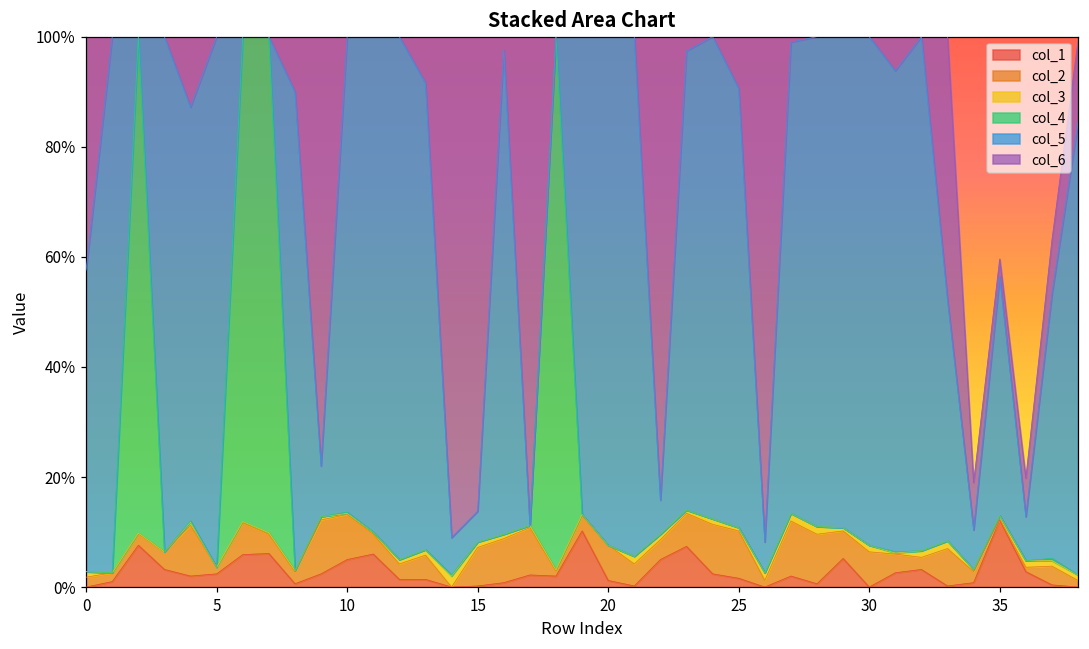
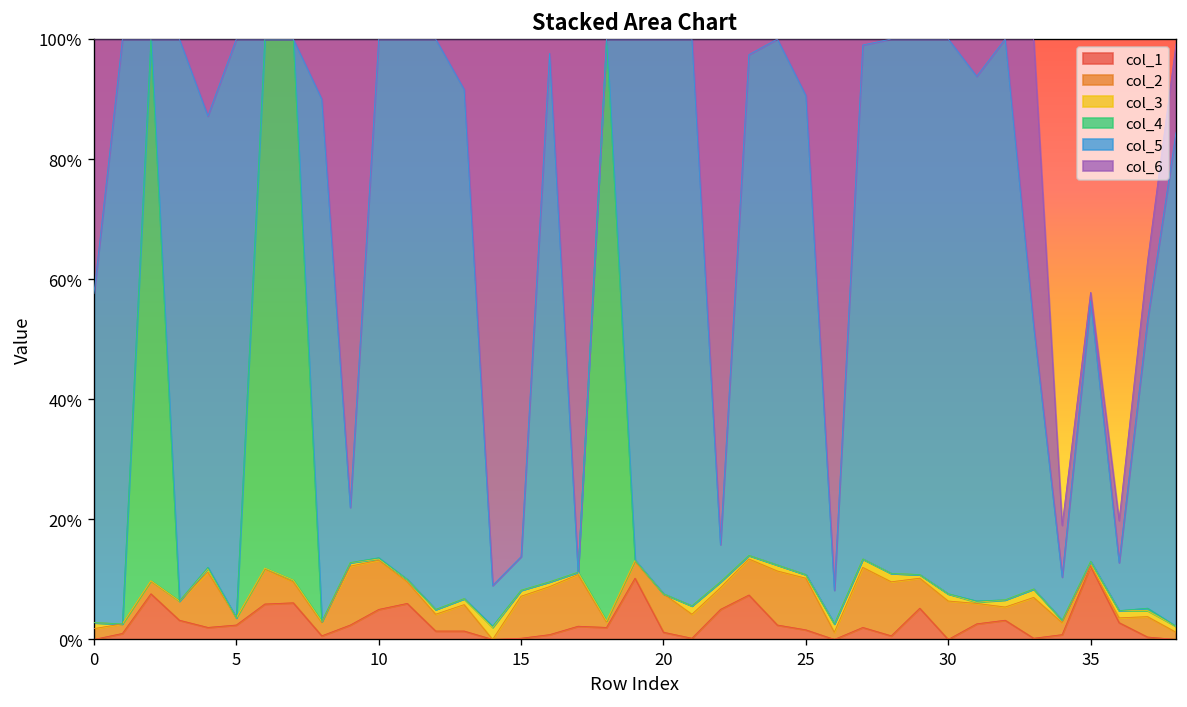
col_6, 35: 3% -> 1%
